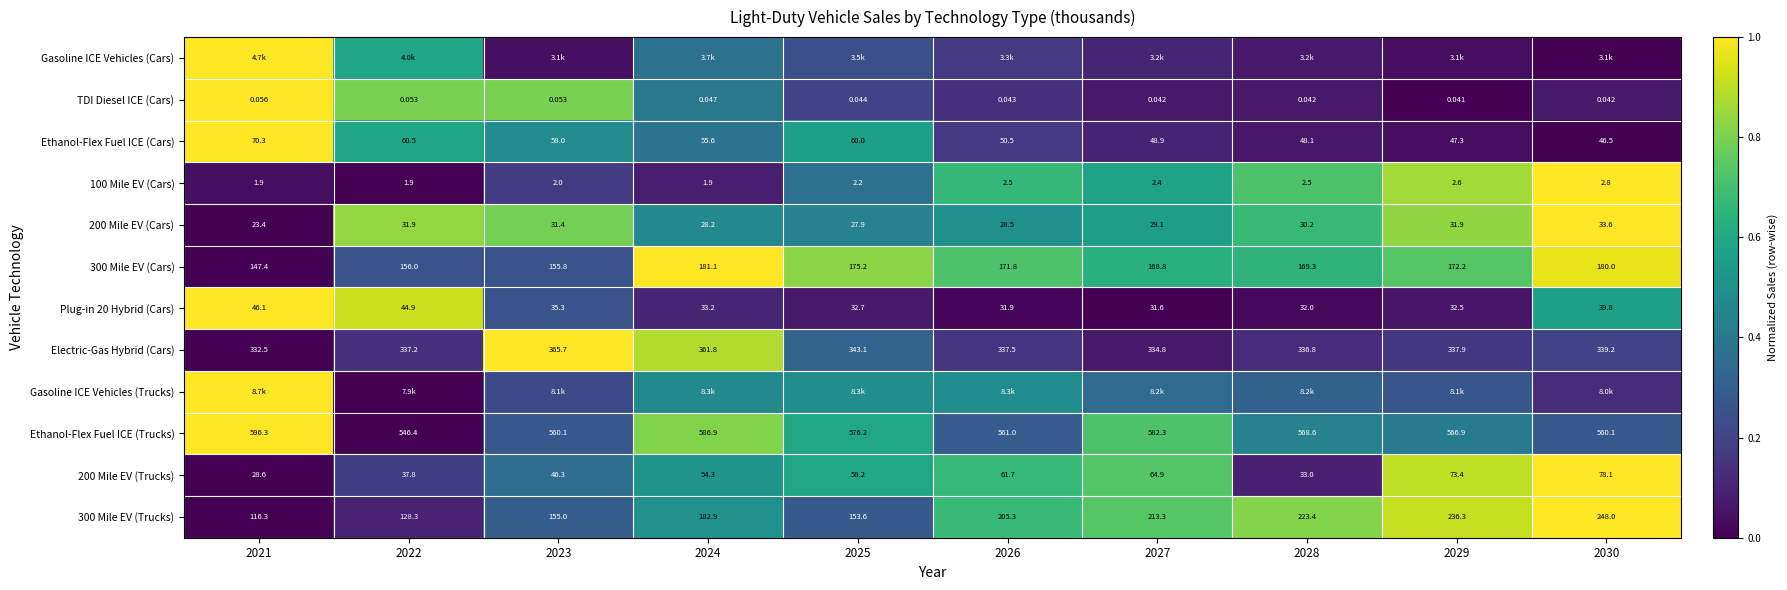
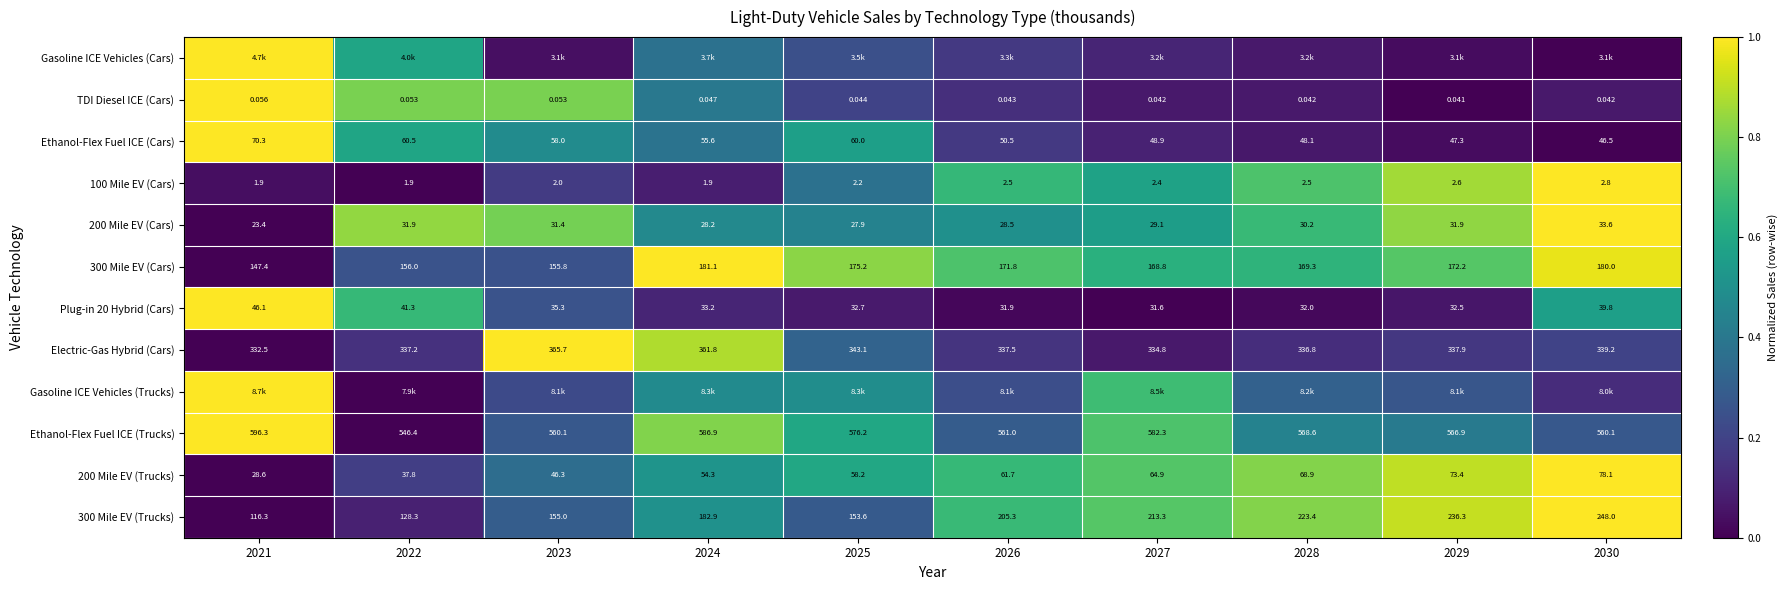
Plug-in 20 Hybrid (Cars), 2022: 44.9 -> 41.3
Gasoline ICE Vehicles (Trucks), 2026: 8.3k -> 8.1k
Gasoline ICE Vehicles (Trucks), 2027: 8.2k -> 8.5k
200 Mile EV (Trucks), 2028: 33.0 -> 68.9
